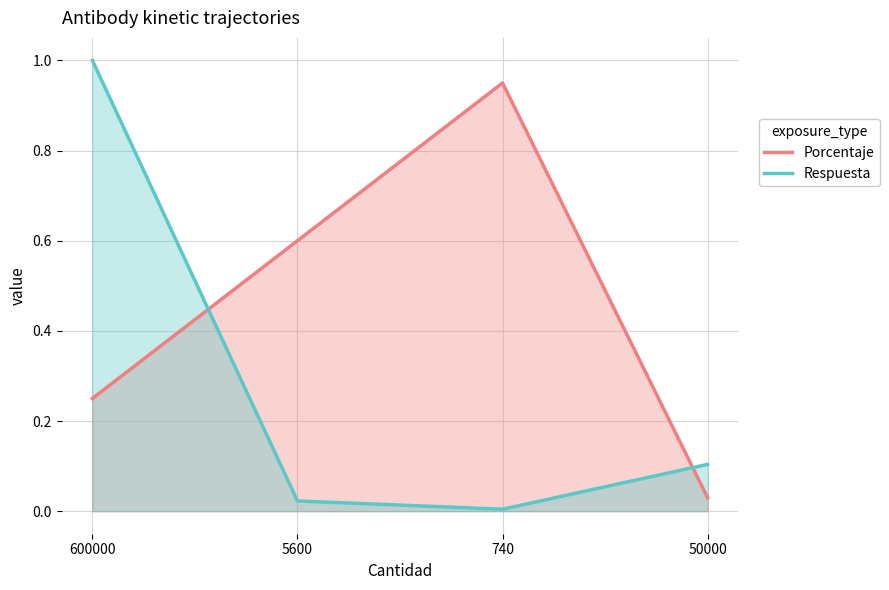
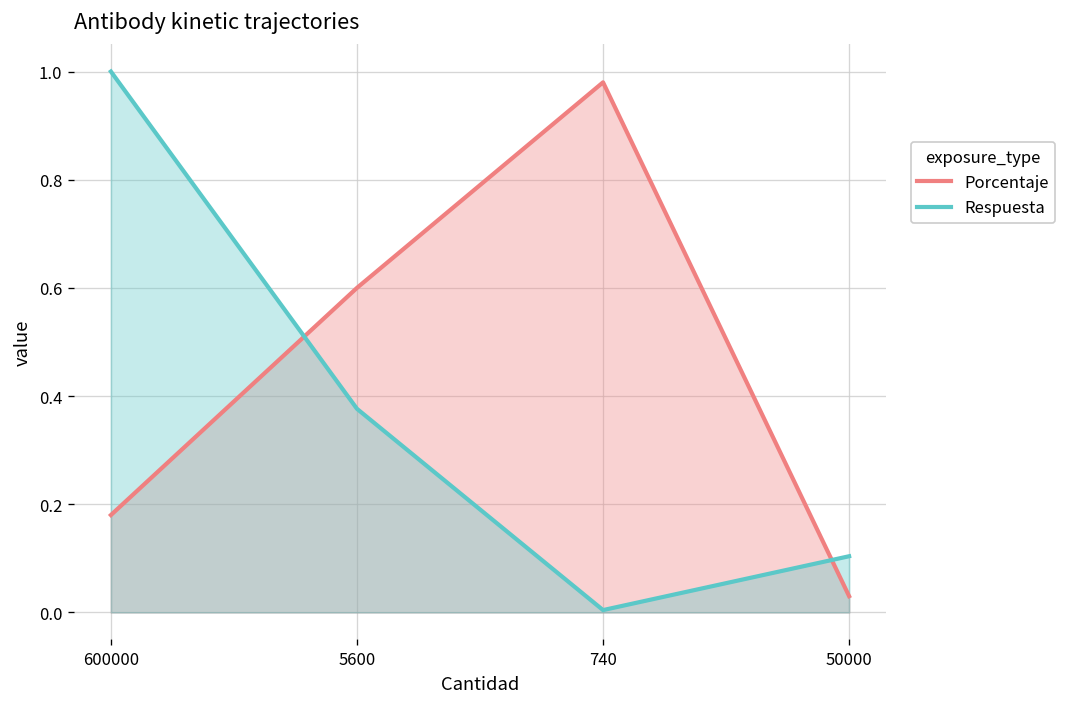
Porcentaje, 600000: 0.25 -> 0.18
Respuesta, 5600: 0.02 -> 0.38
Porcentaje, 740: 0.95 -> 0.98
